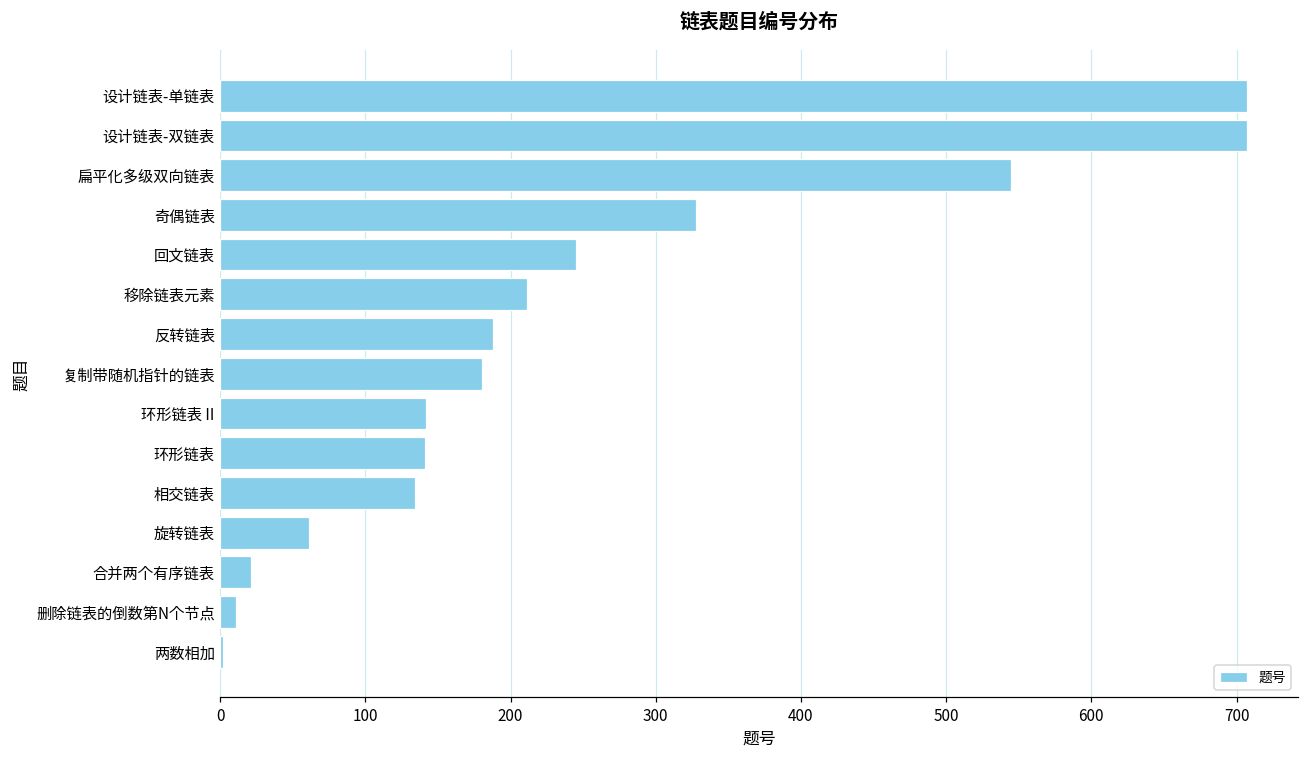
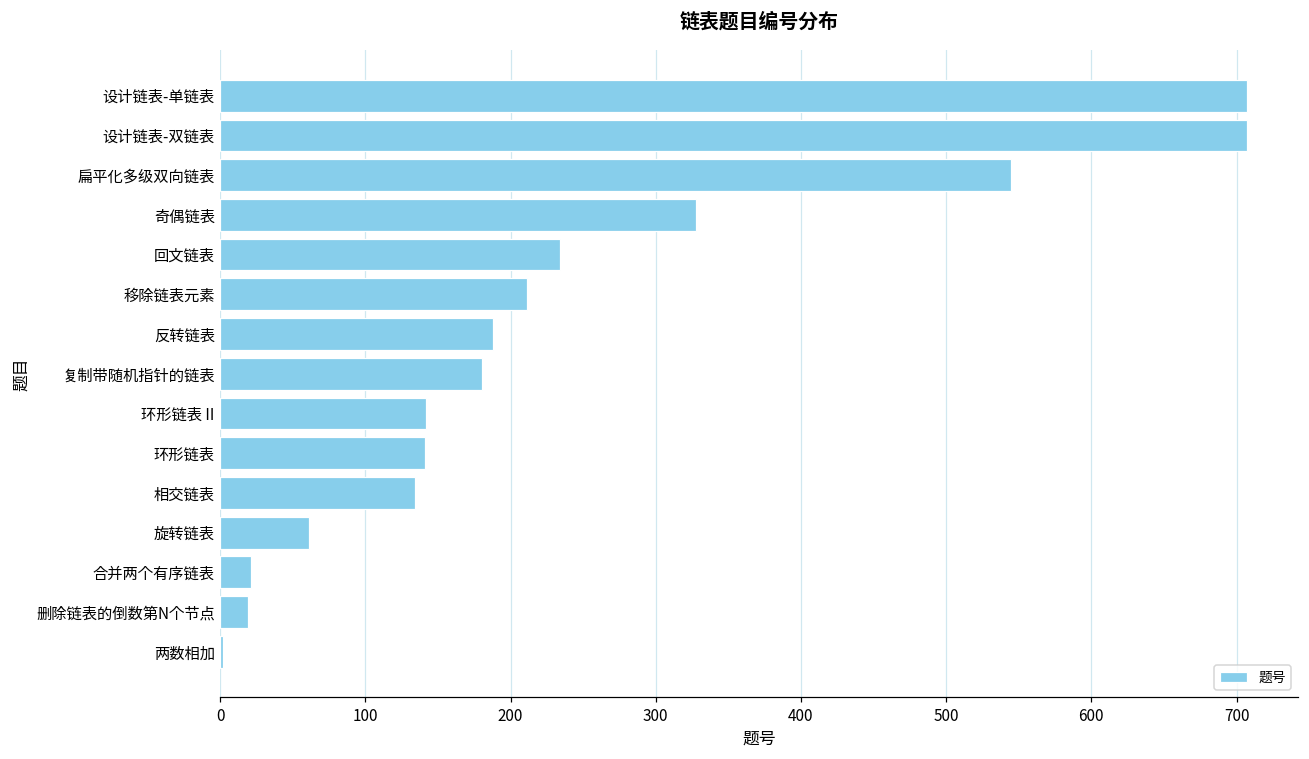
回文链表: 245 -> 234
删除链表的倒数第N个节点: 11 -> 19
